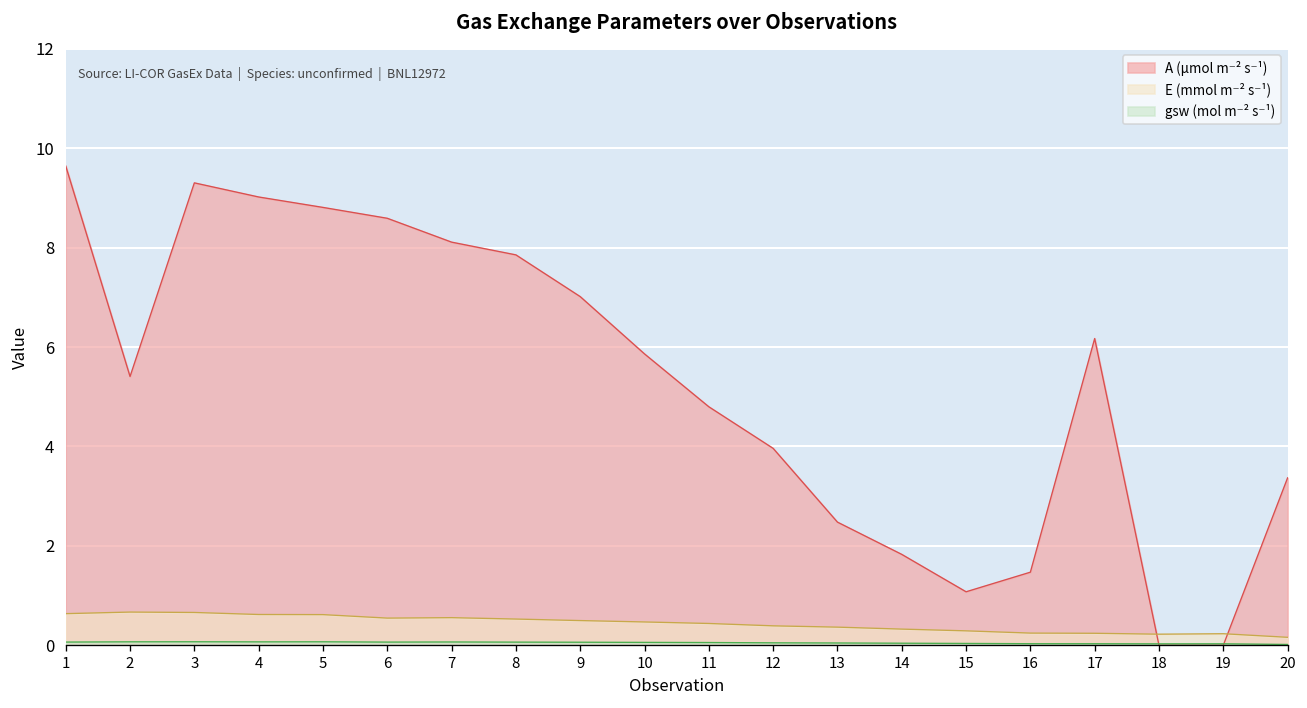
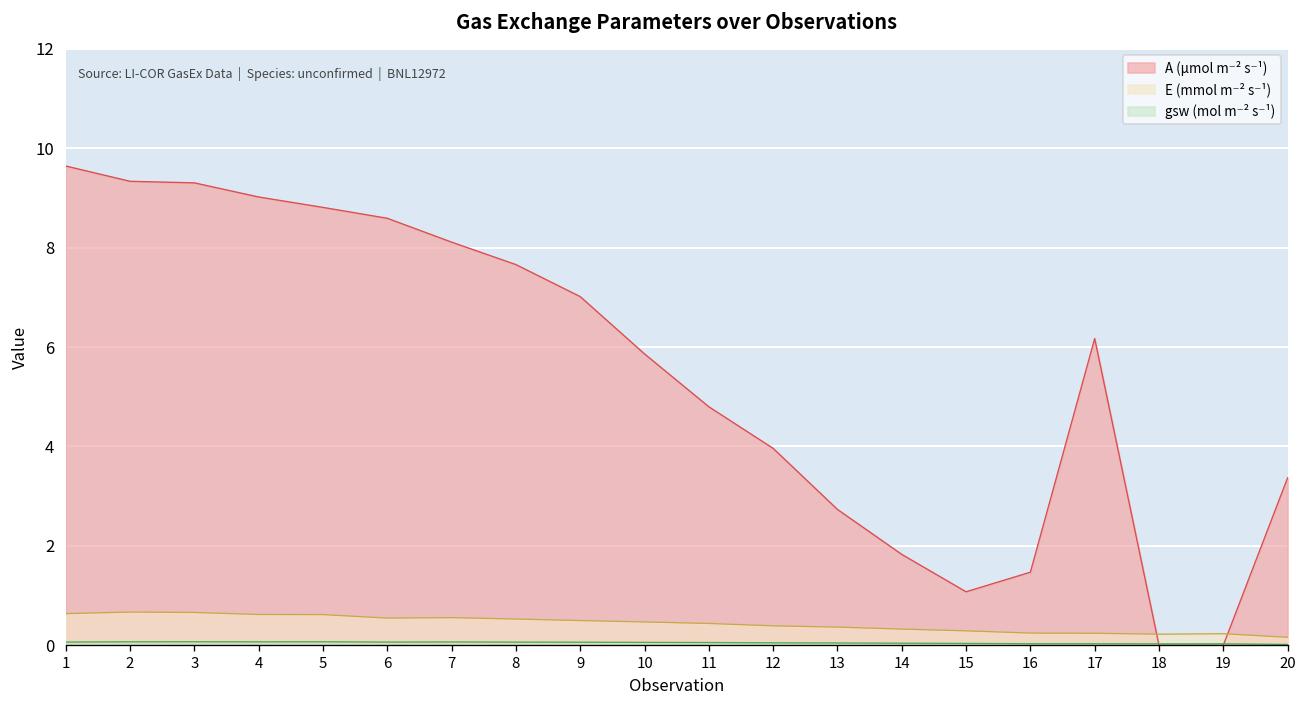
A (µmol m⁻² s⁻¹), 2: 5.4 -> 9.3
A (µmol m⁻² s⁻¹), 8: 7.9 -> 7.7
A (µmol m⁻² s⁻¹), 13: 2.5 -> 2.7
